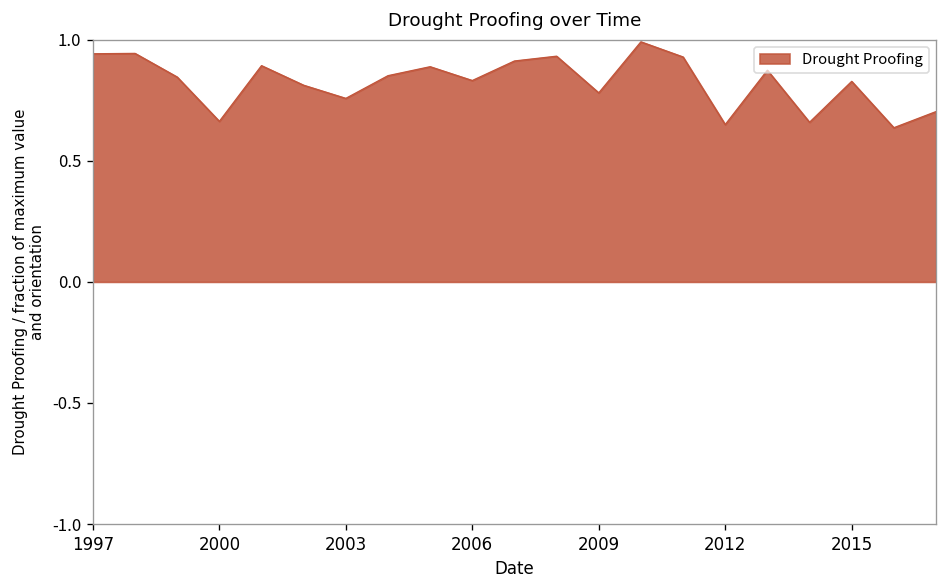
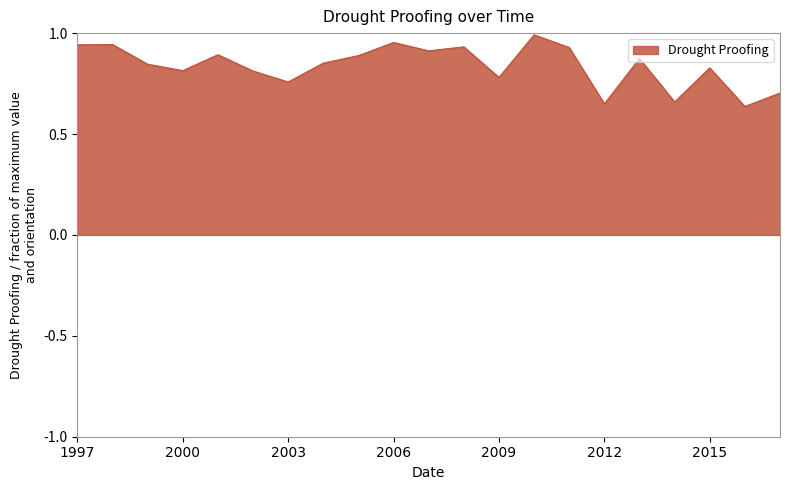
2000: 0.66 -> 0.81
2006: 0.83 -> 0.95
